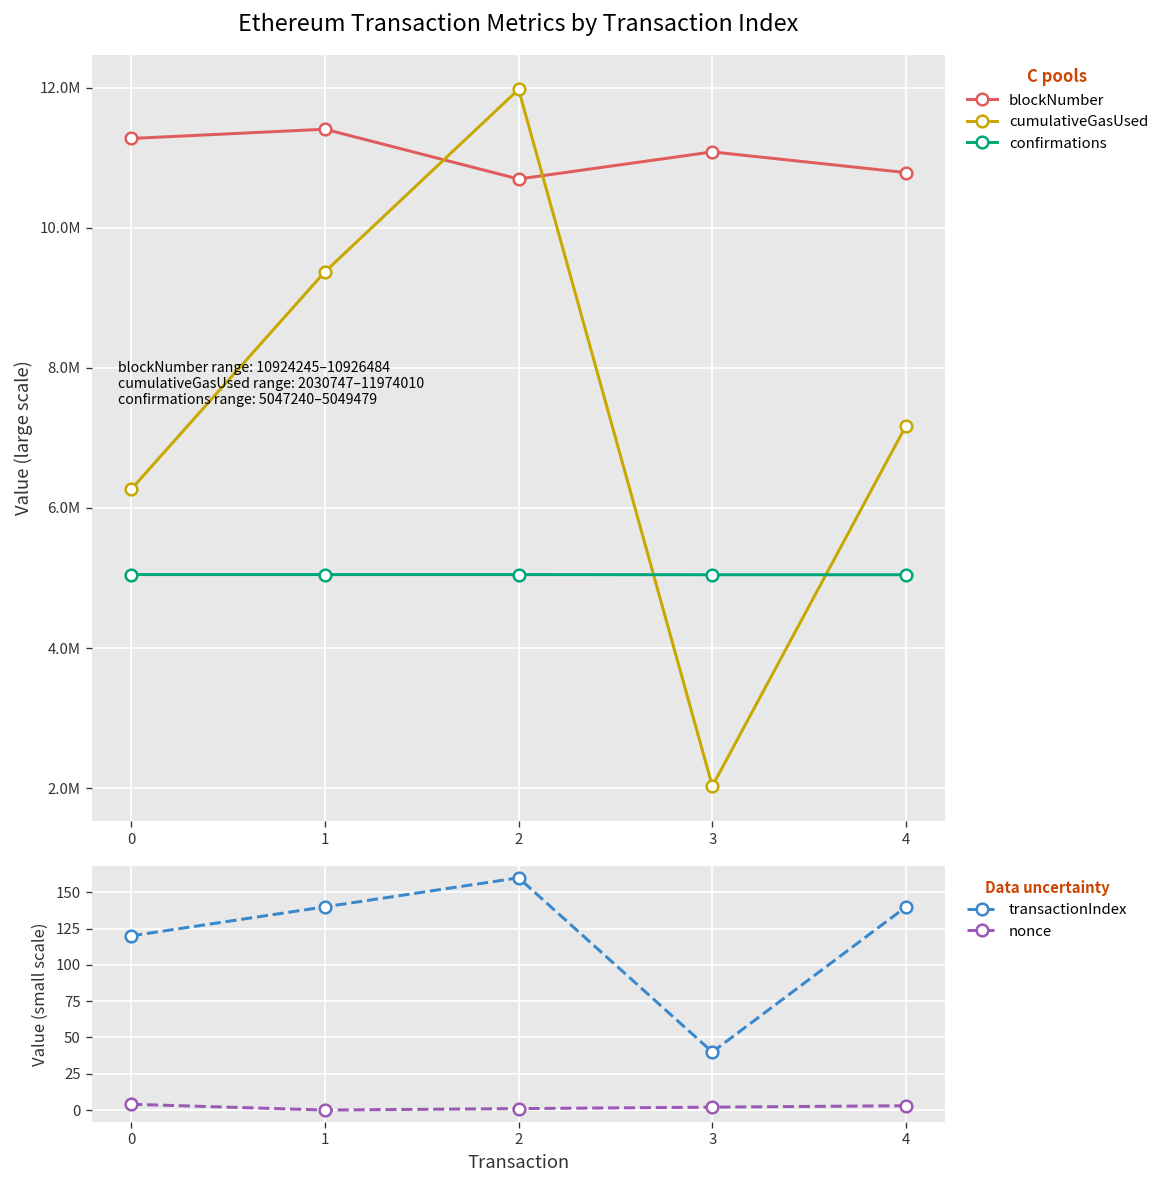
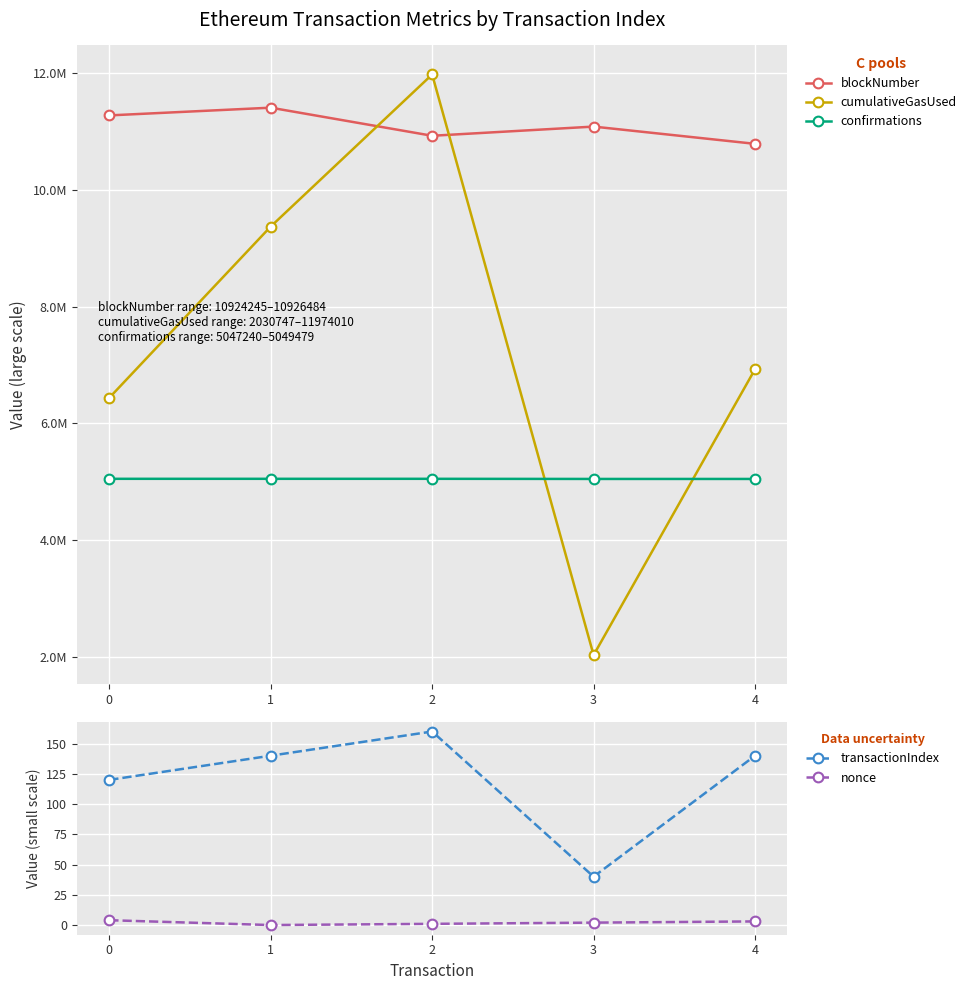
Ethereum Transaction Metrics by Transaction Index, cumulativeGasUsed, 0: 6300000 -> 6400000
Ethereum Transaction Metrics by Transaction Index, blockNumber, 2: 10700000 -> 10900000
Ethereum Transaction Metrics by Transaction Index, cumulativeGasUsed, 4: 7200000 -> 6900000
